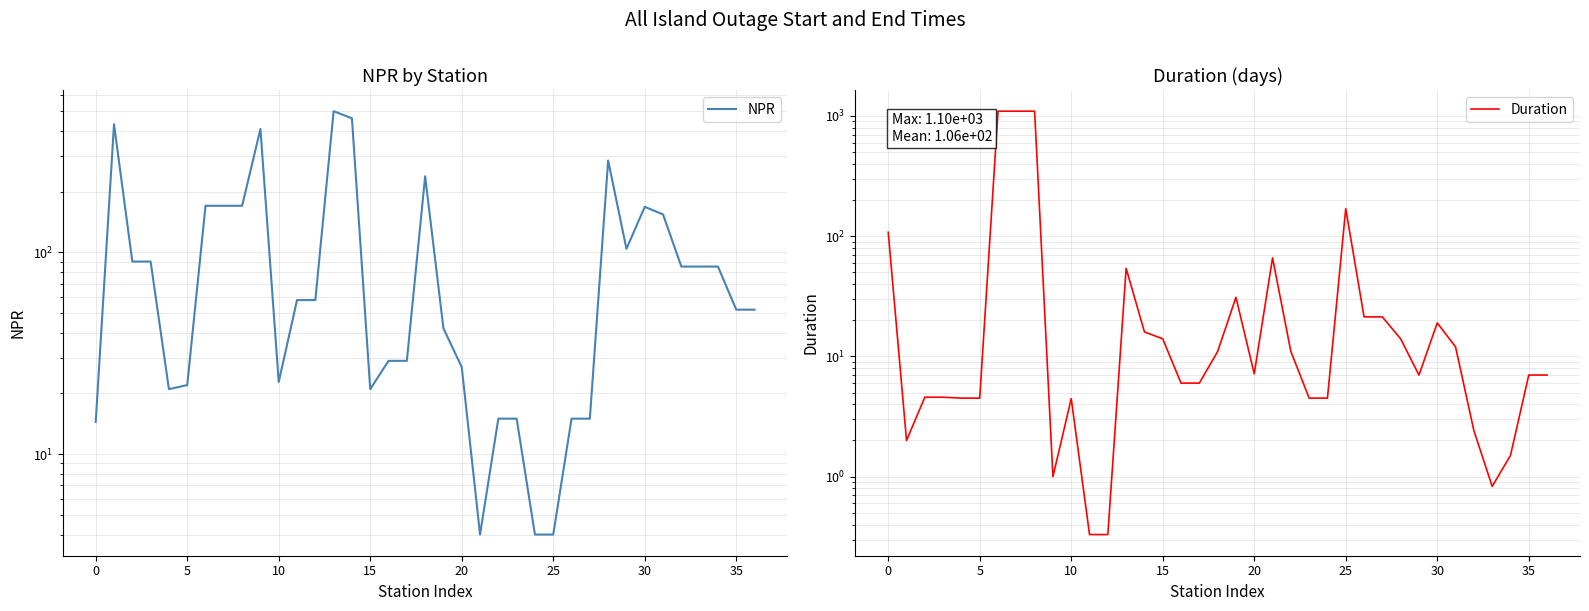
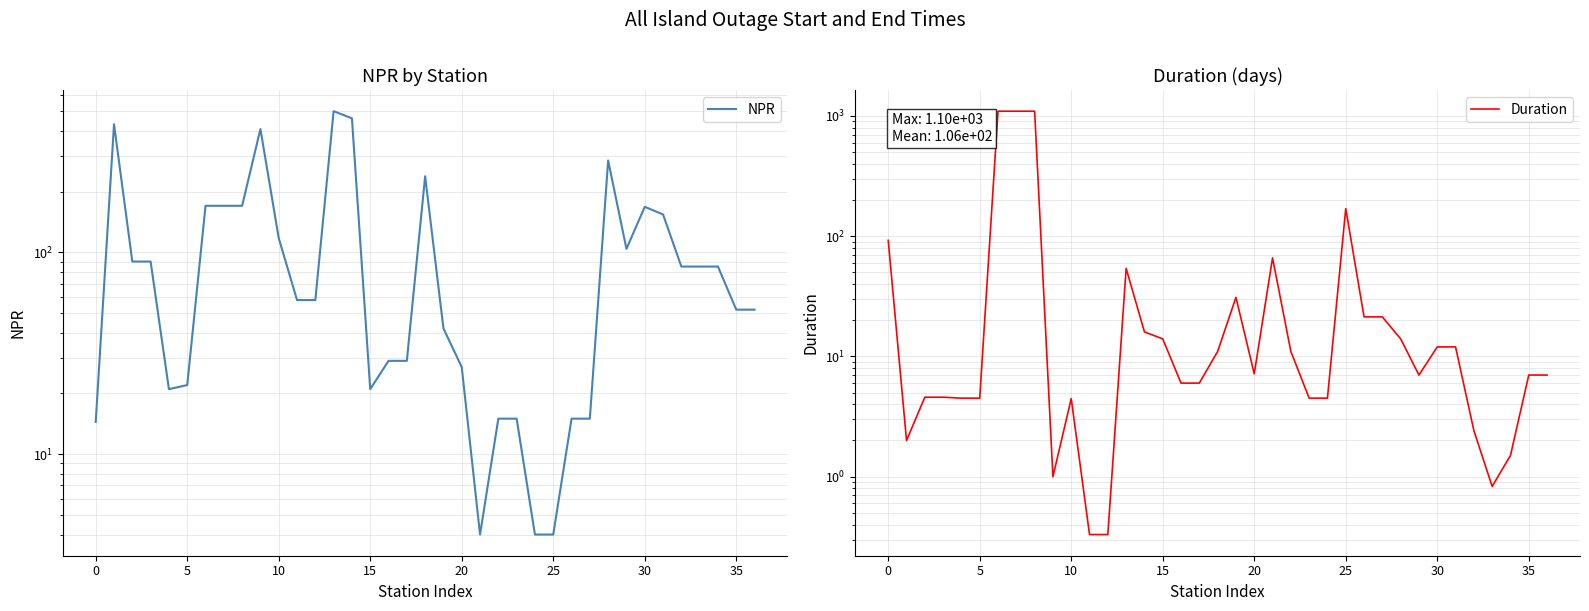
NPR by Station, 10: 23 -> 120
Duration (days), 0: 110 -> 90
Duration (days), 30: 19 -> 12
